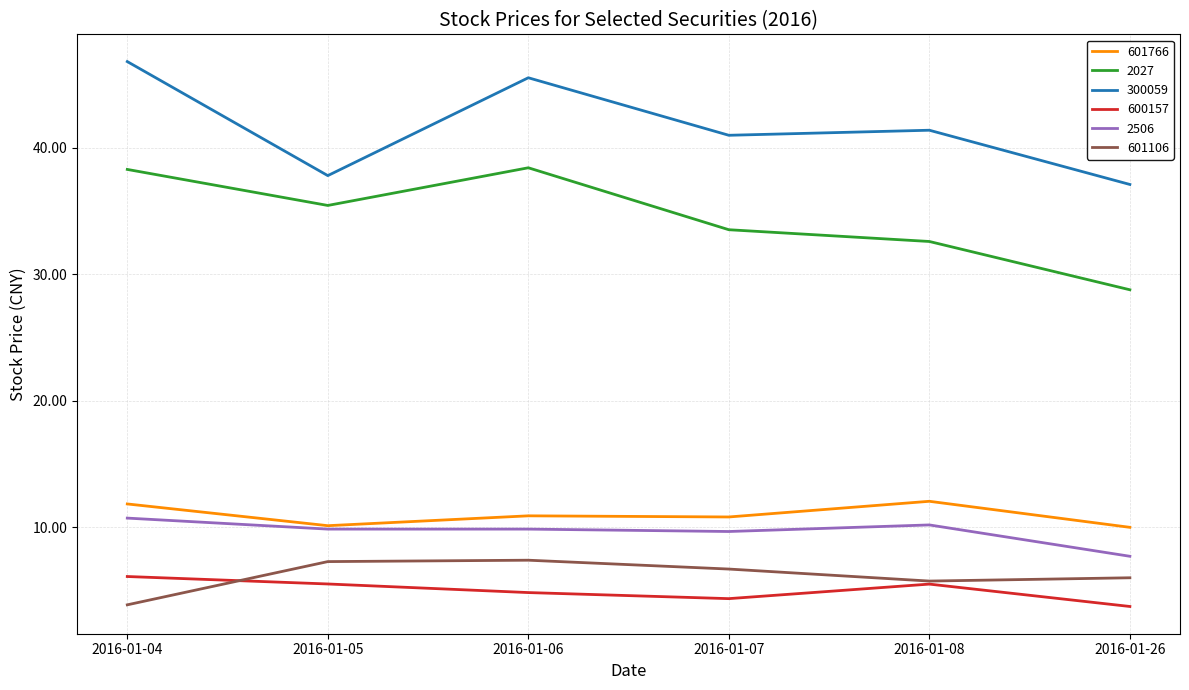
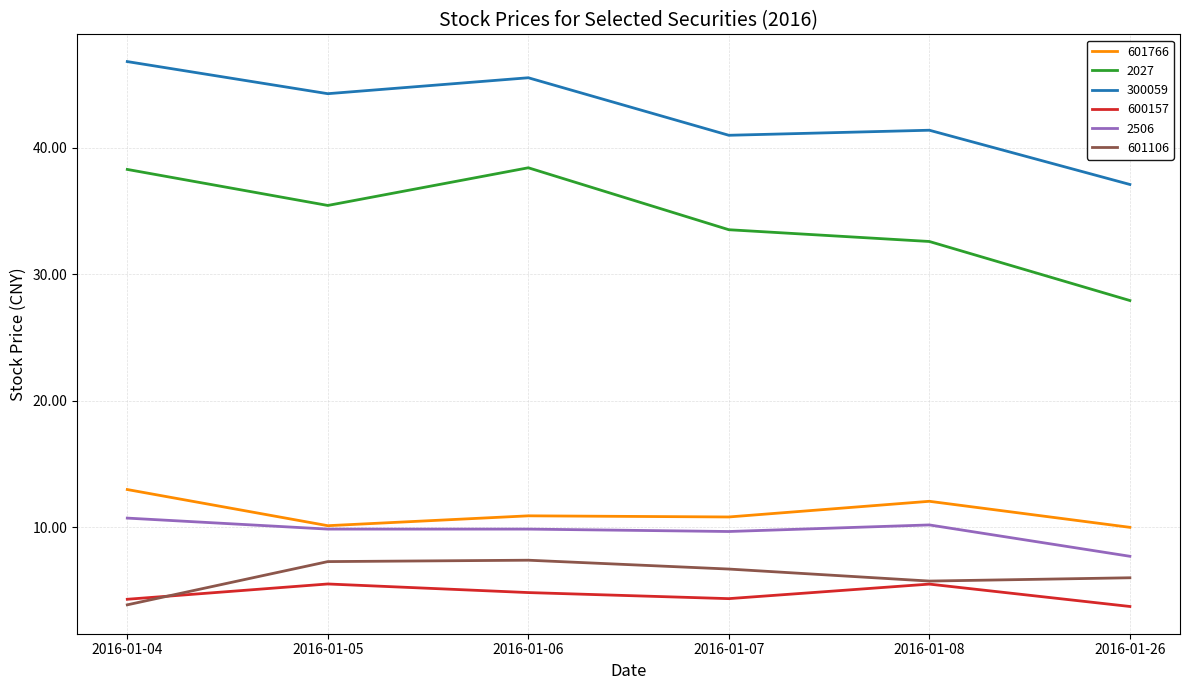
601766, 2016-01-04: 11.8 -> 13.0
600157, 2016-01-04: 6.1 -> 4.3
300059, 2016-01-05: 37.8 -> 44.3
2027, 2016-01-26: 28.8 -> 27.9
